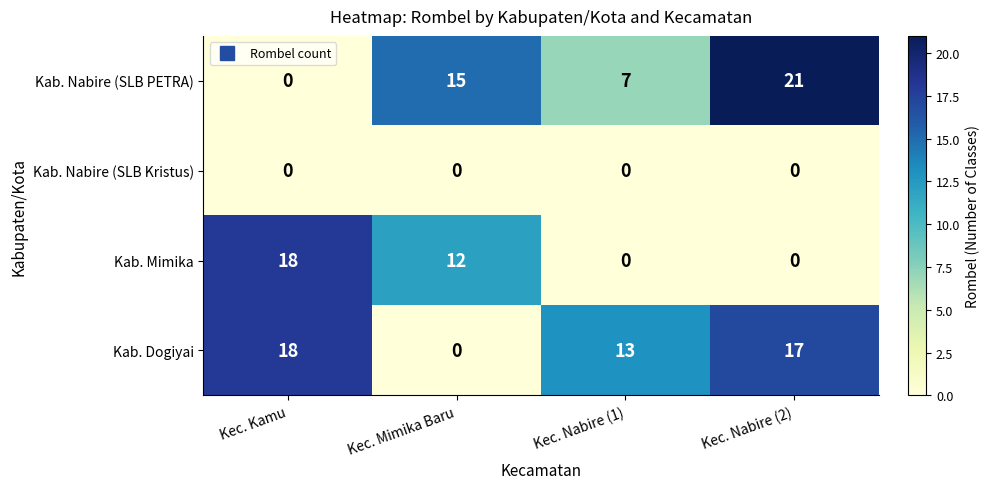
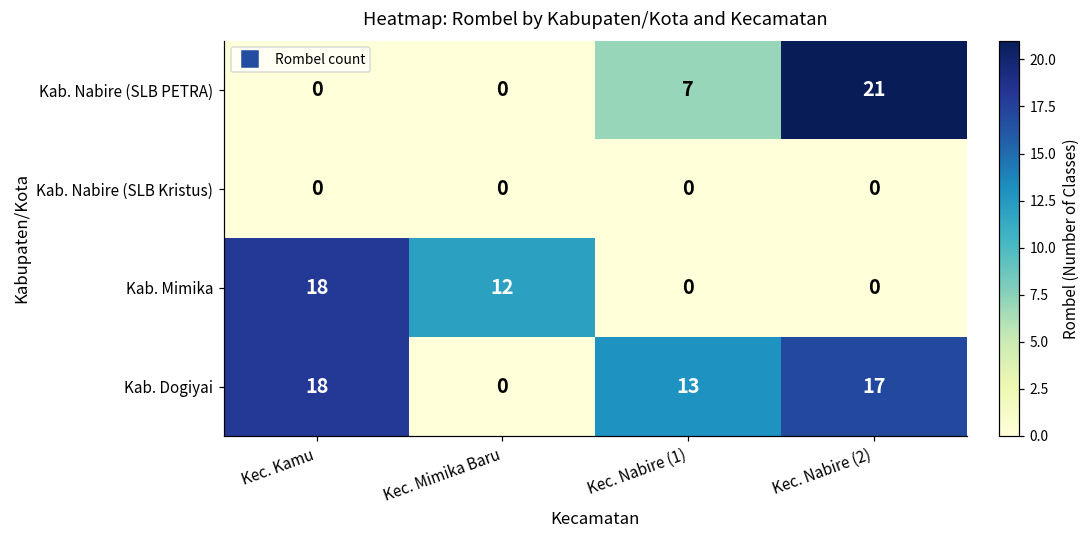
Kab. Nabire (SLB PETRA), Kec. Mimika Baru: 15 -> 0
